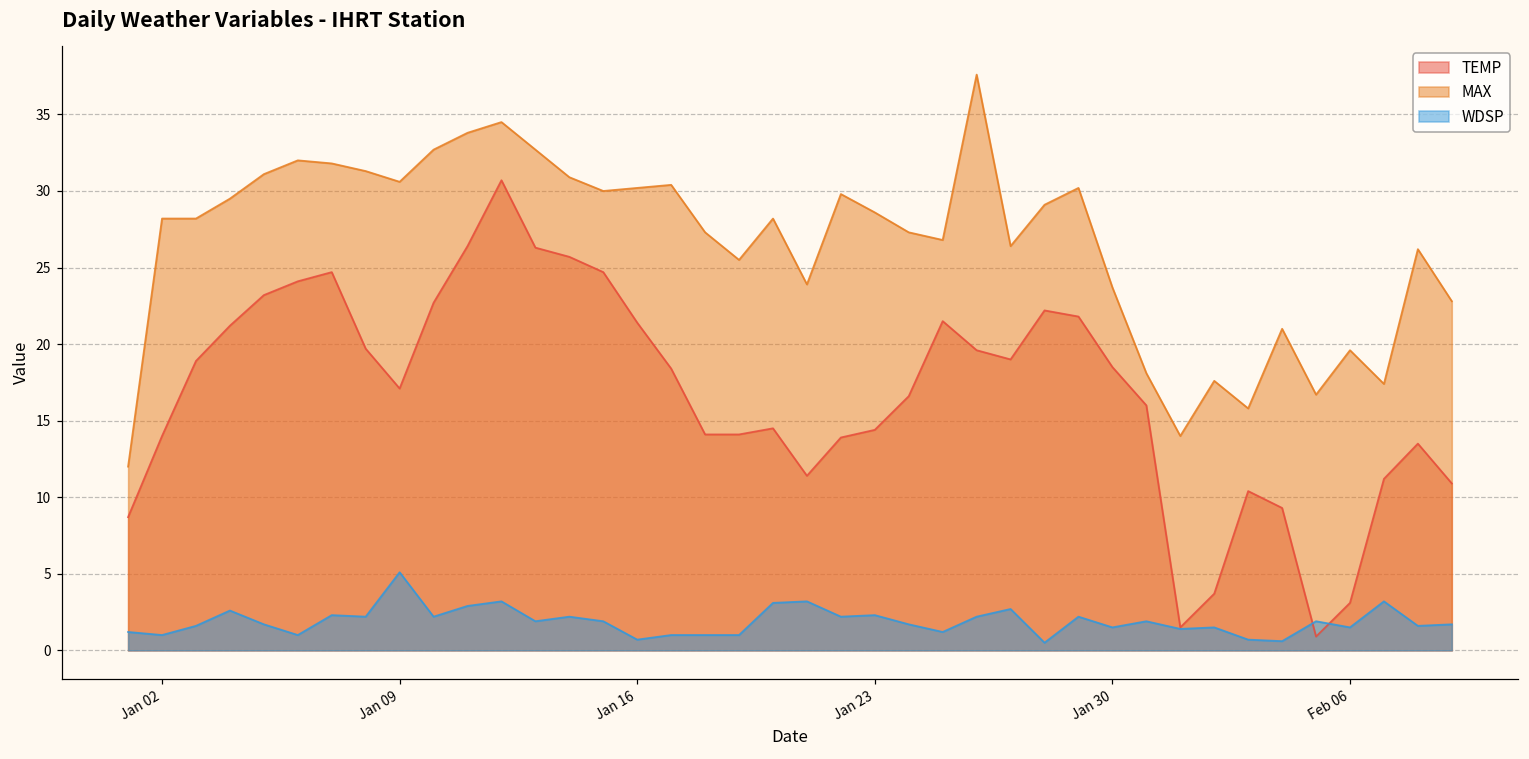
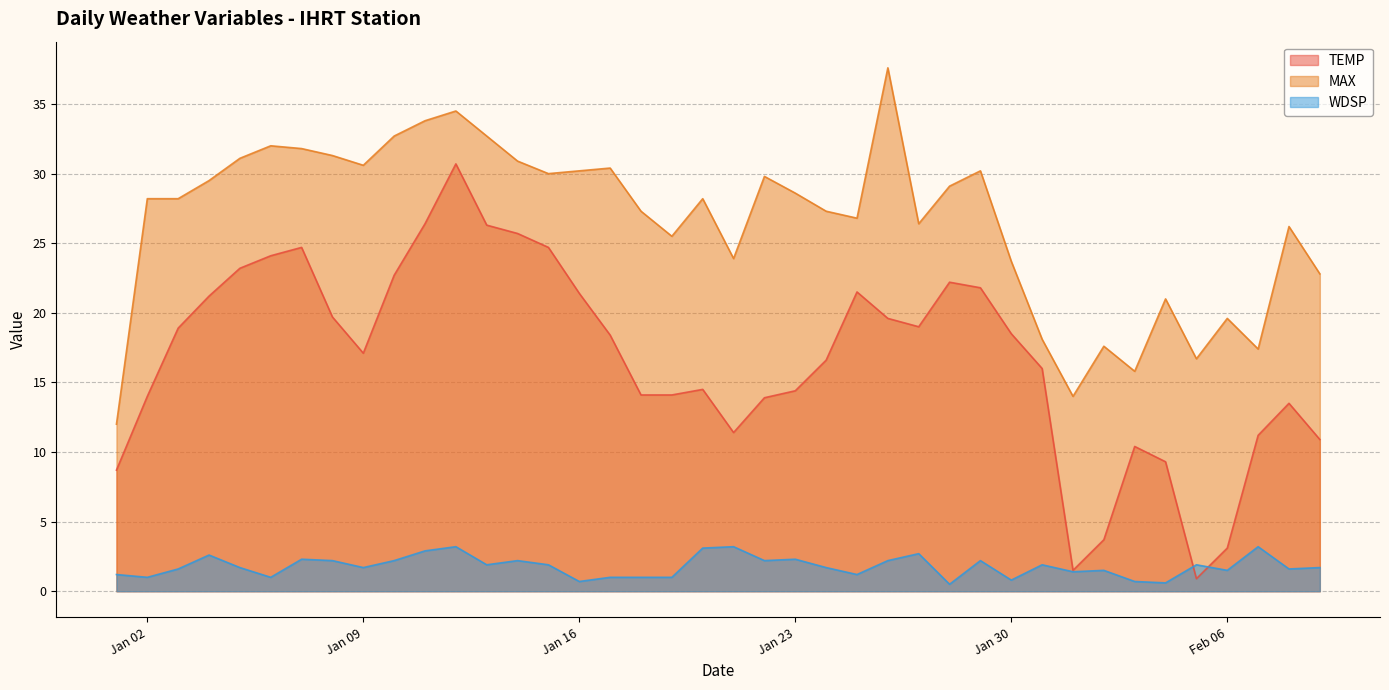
WDSP, Jan 09: 5.1 -> 1.7
WDSP, Jan 30: 1.5 -> 0.8
